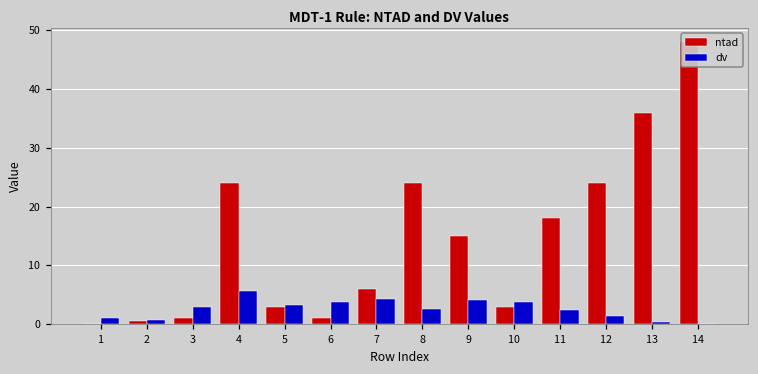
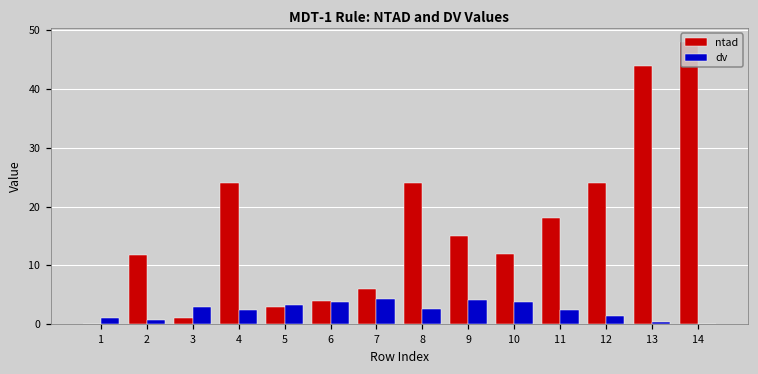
ntad, 2: 1 -> 12
dv, 4: 6 -> 2
ntad, 6: 1 -> 4
ntad, 10: 3 -> 12
ntad, 13: 36 -> 44
